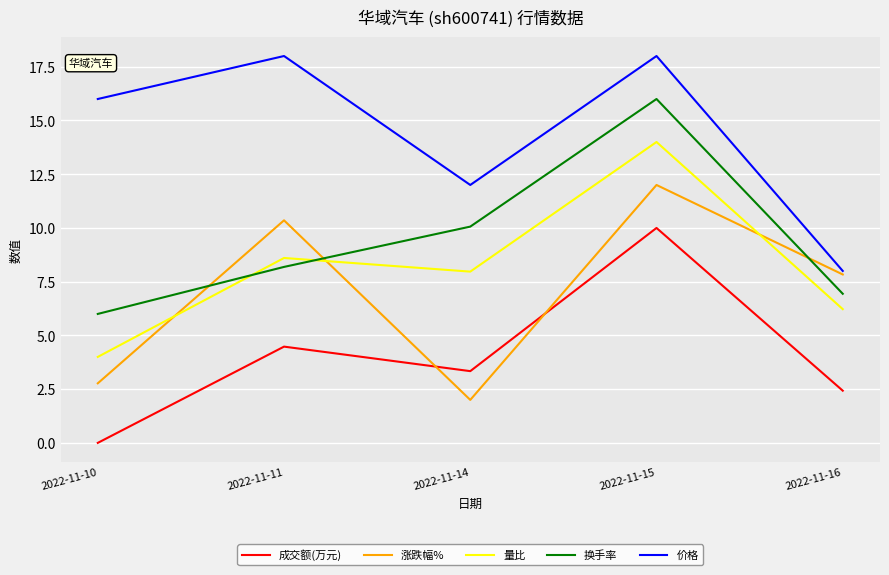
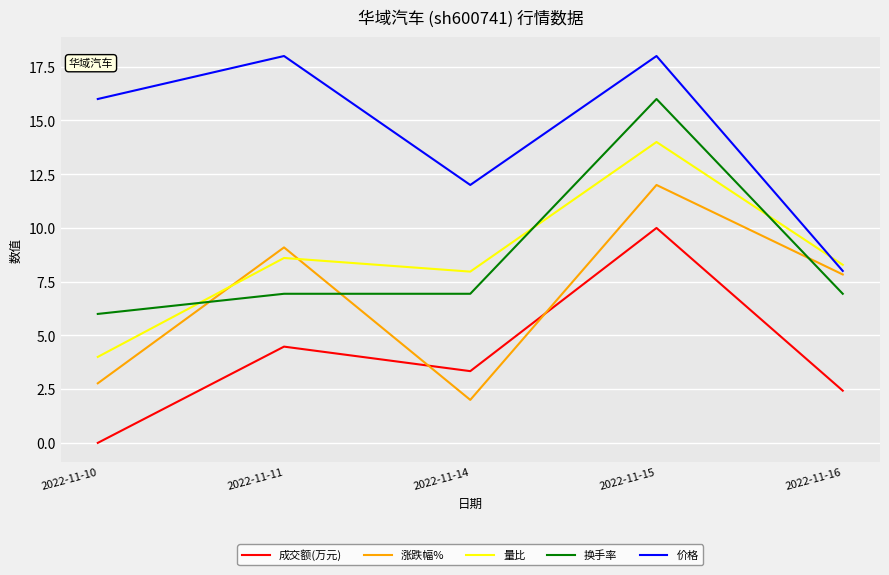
涨跌幅%, 2022-11-11: 10.4 -> 9.1
换手率, 2022-11-11: 8.2 -> 6.9
换手率, 2022-11-14: 10.1 -> 6.9
量比, 2022-11-16: 6.2 -> 8.3
